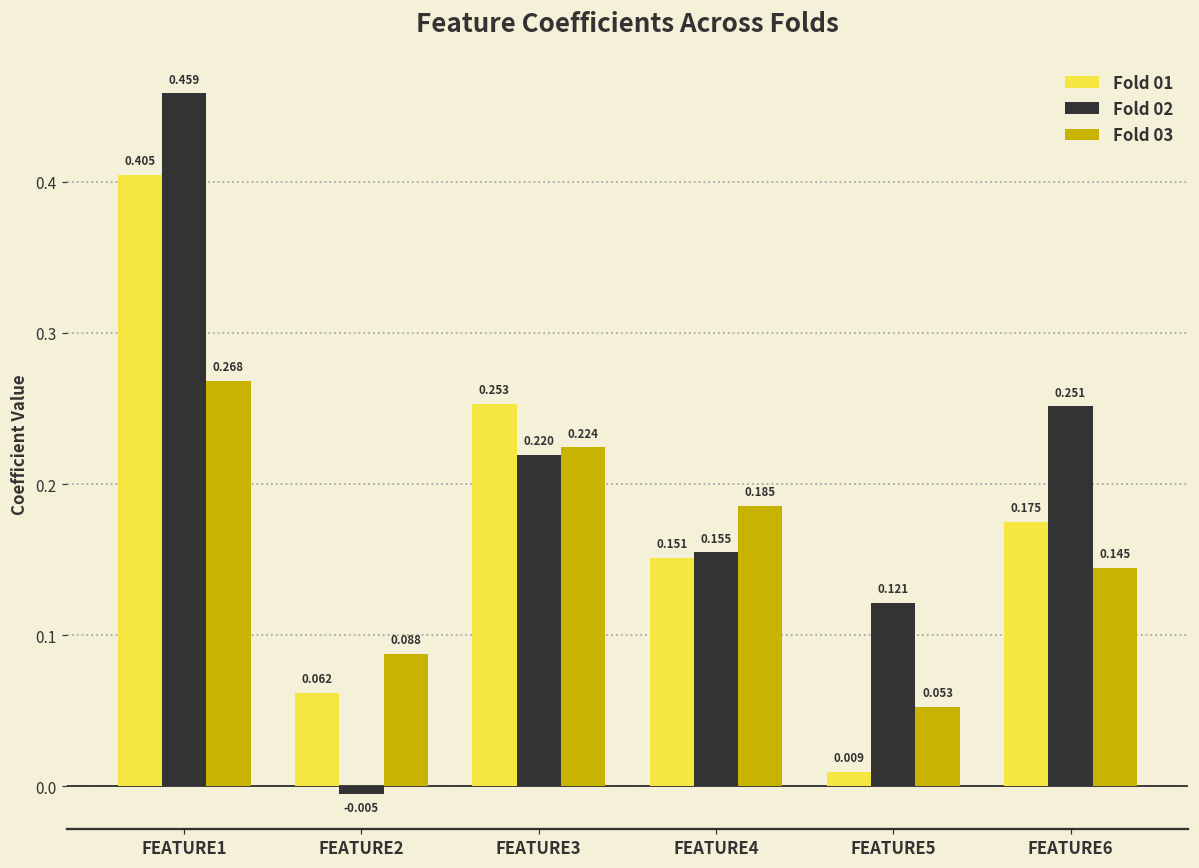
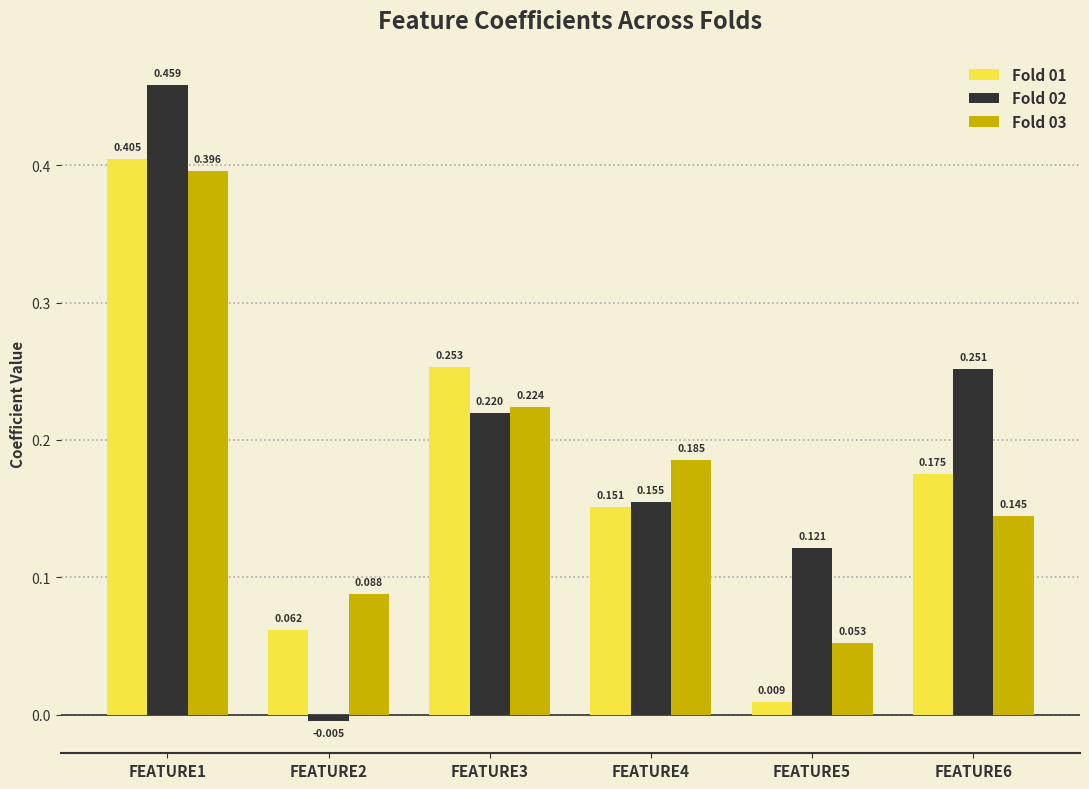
Fold 03, FEATURE1: 0.268 -> 0.396
